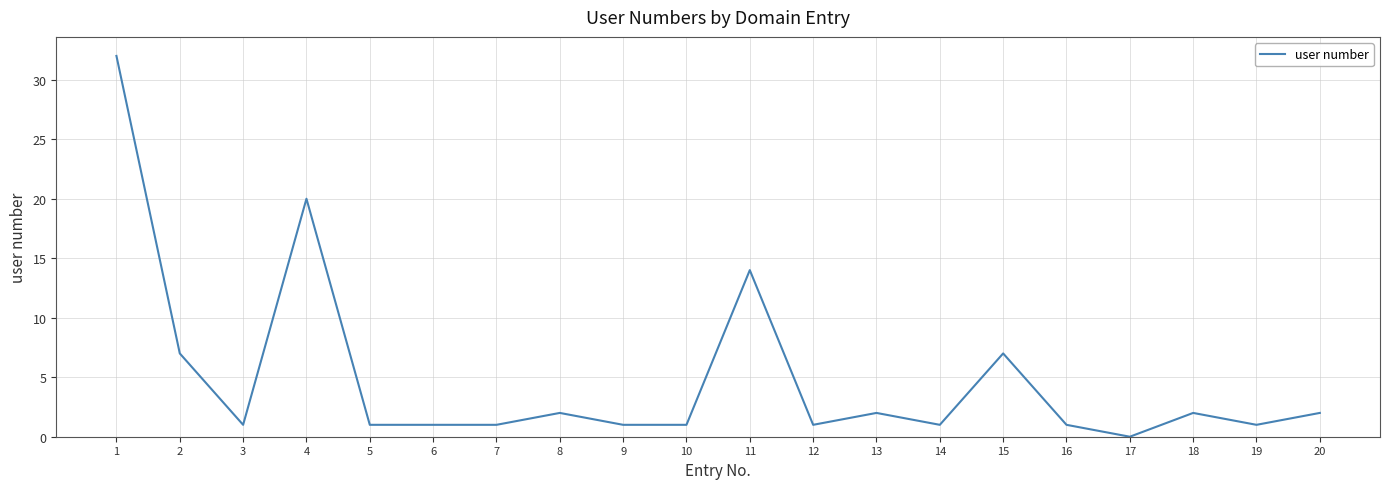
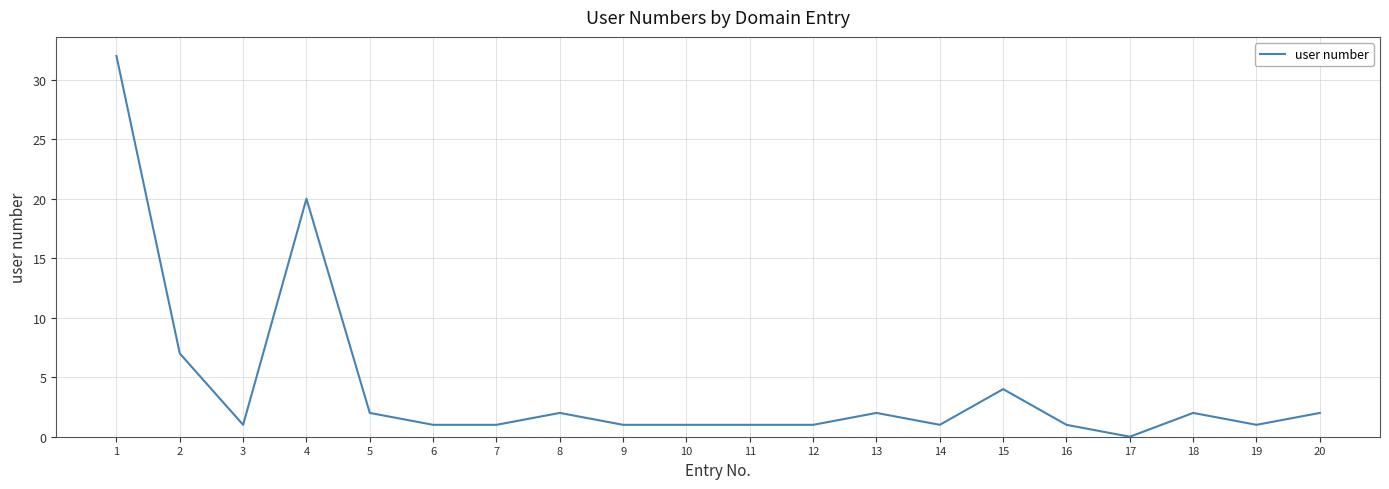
5: 1 -> 2
11: 14 -> 1
15: 7 -> 4
